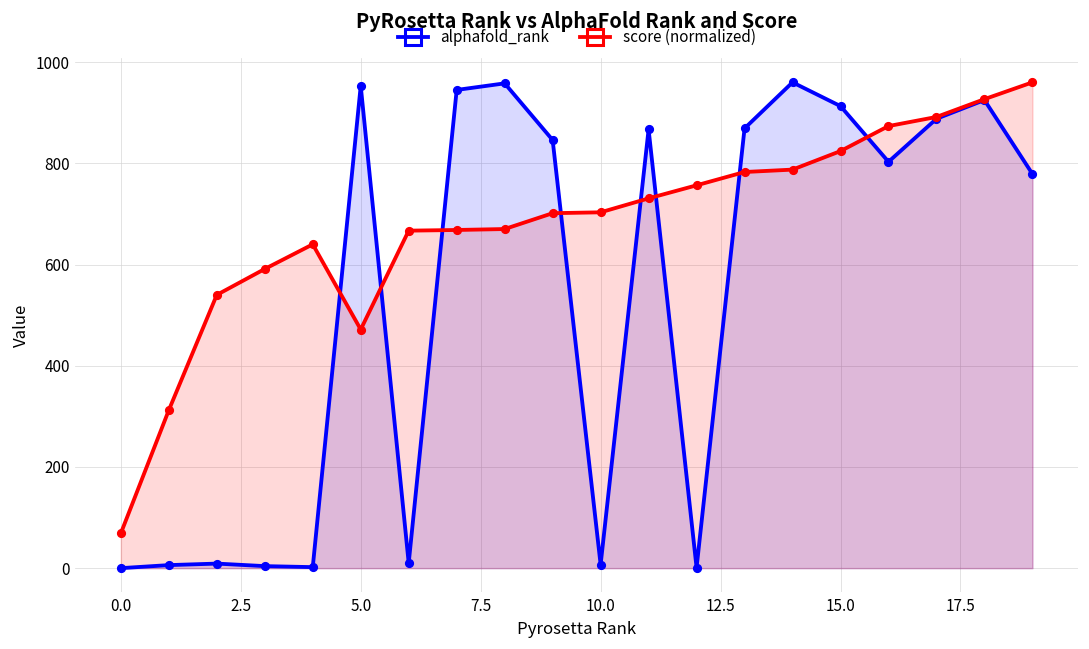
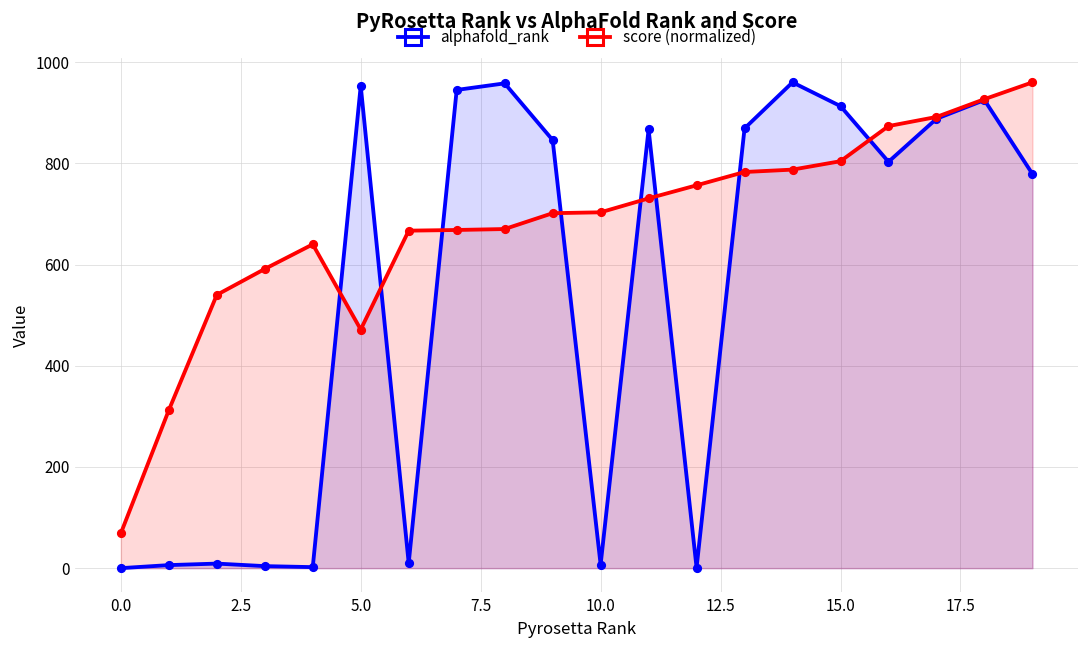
score (normalized), 15.0: 820 -> 800
